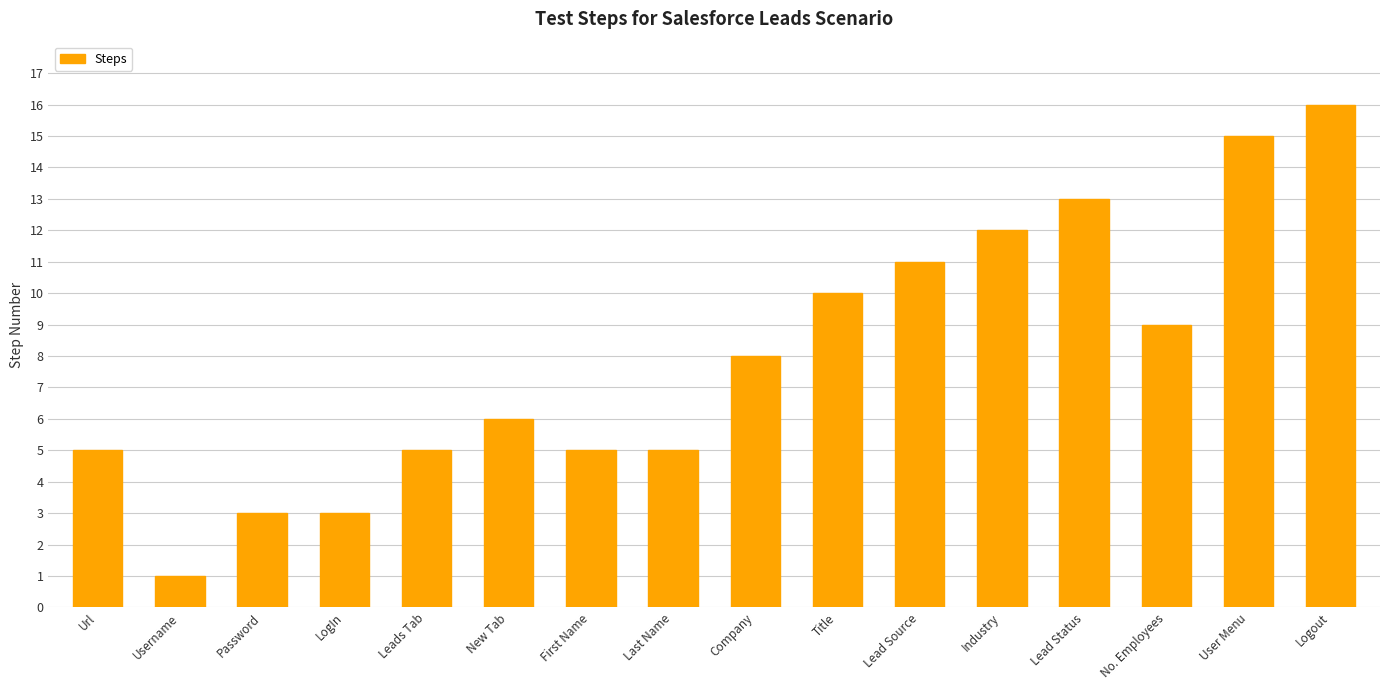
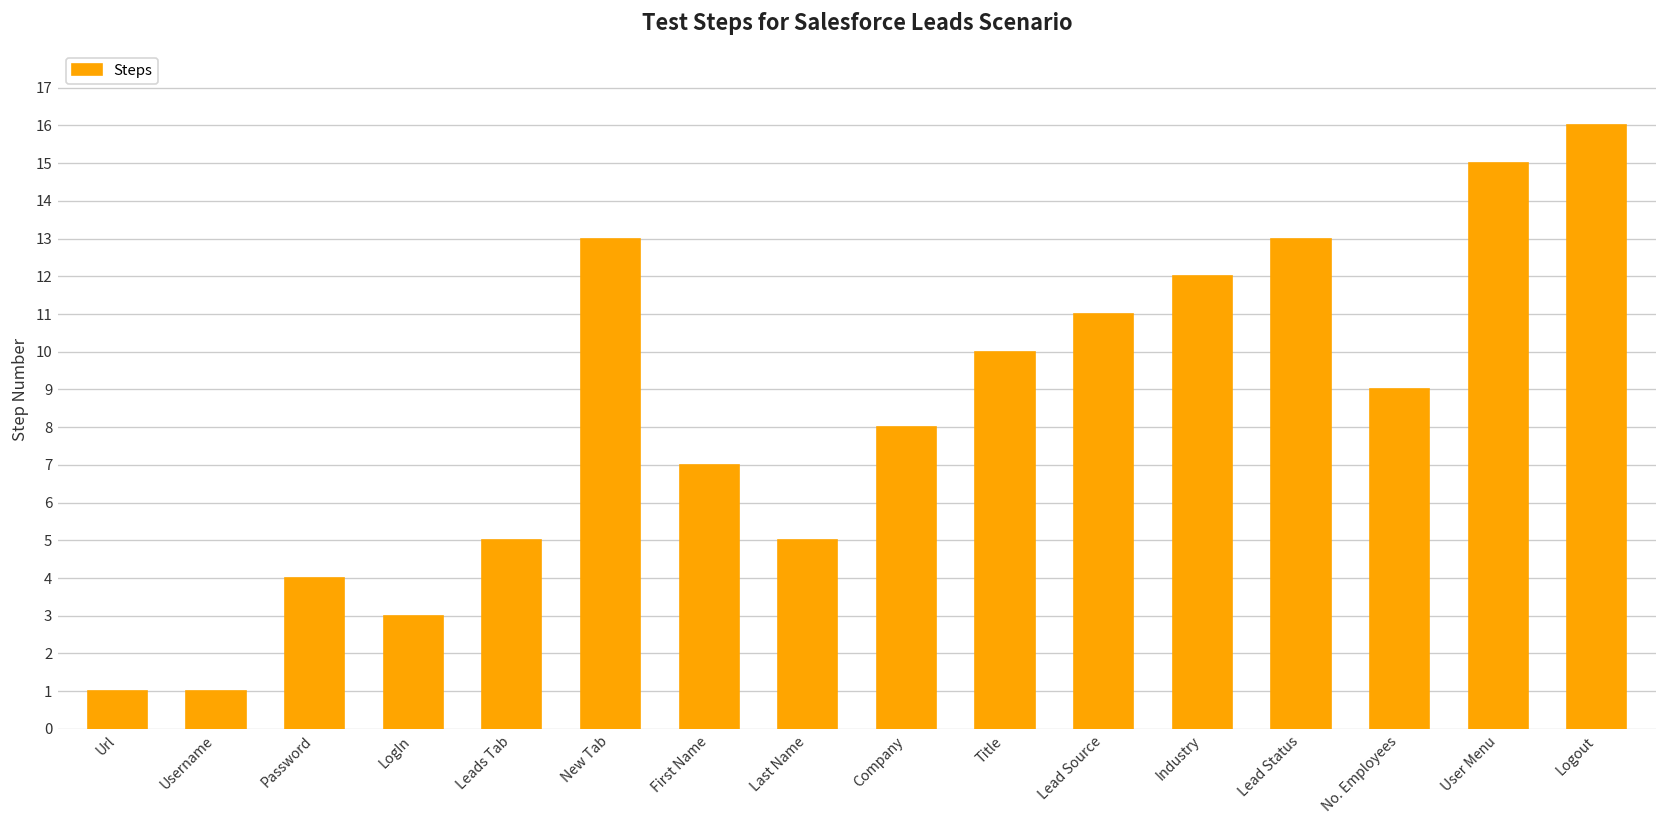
Url: 5 -> 1
Password: 3 -> 4
New Tab: 6 -> 13
First Name: 5 -> 7
